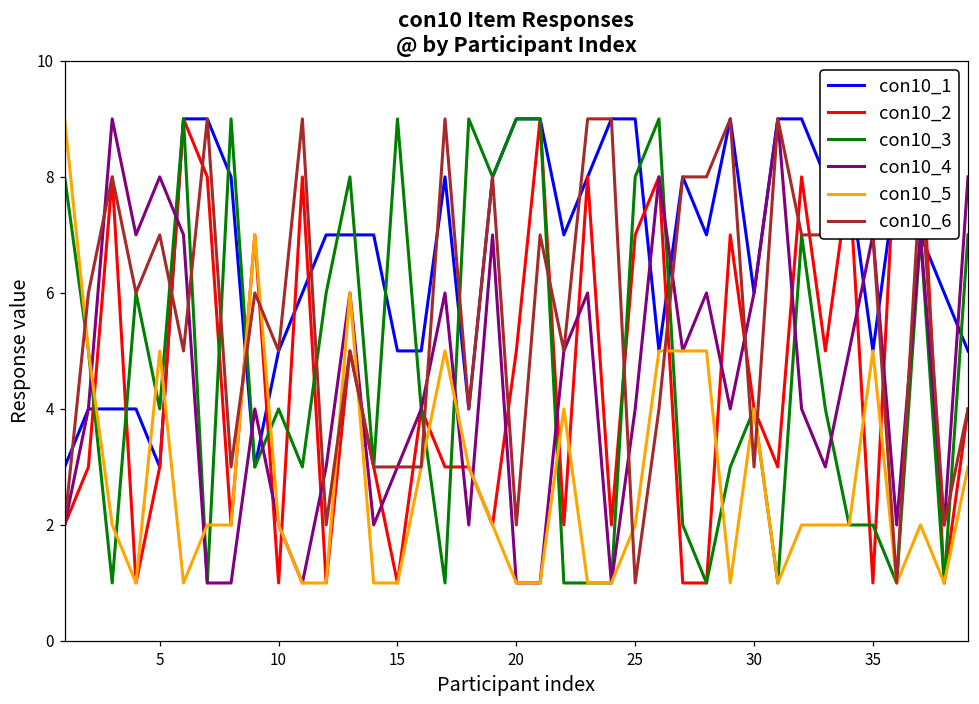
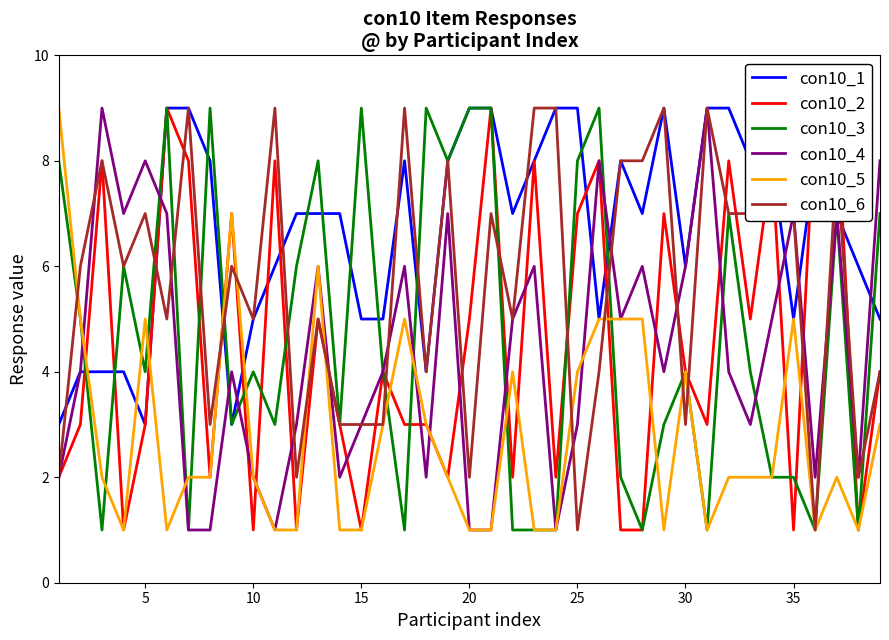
con10_4, 25: 4 -> 3
con10_5, 25: 2 -> 4
